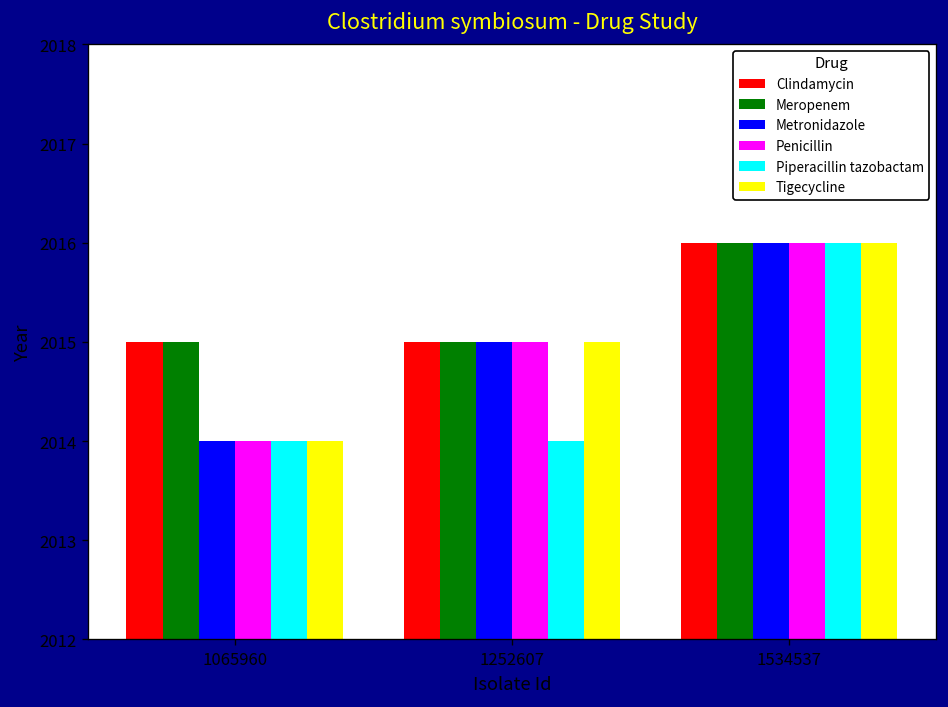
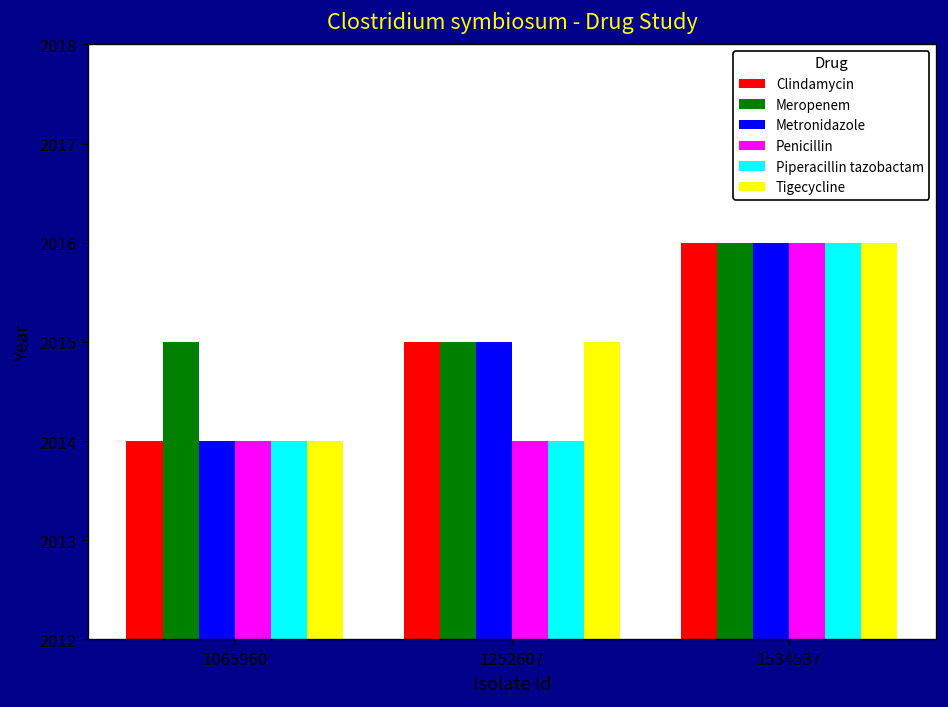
Clindamycin, 1065960: 2015 -> 2014
Penicillin, 1252607: 2015 -> 2014
